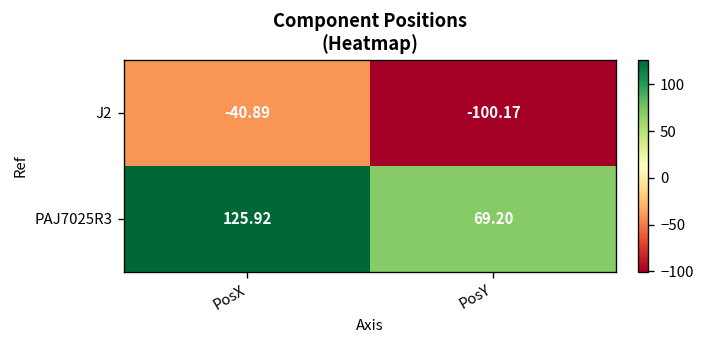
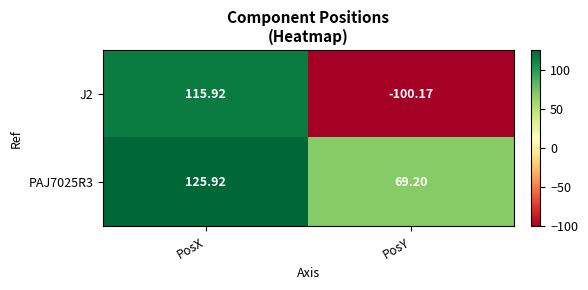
J2, PosX: -40.89 -> 115.92
